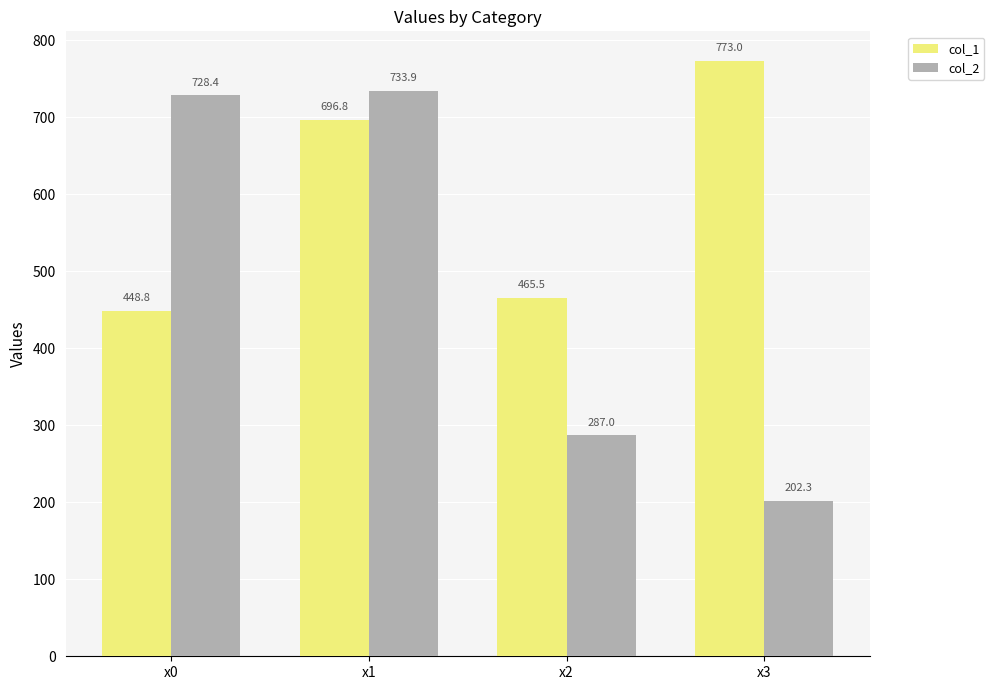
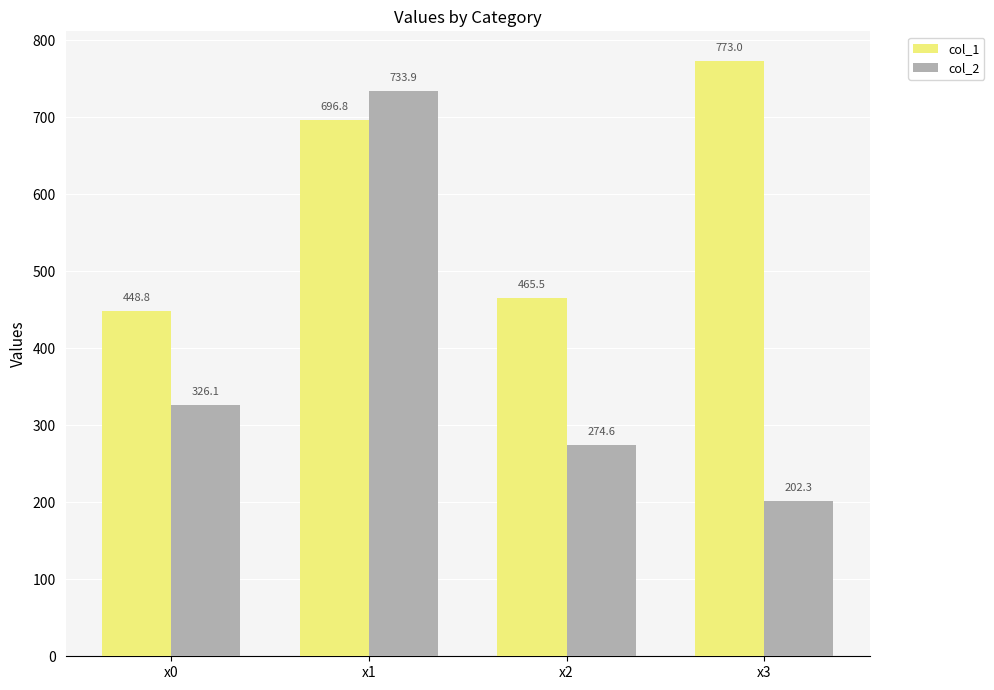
col_2, x0: 728.4 -> 326.1
col_2, x2: 287.0 -> 274.6
